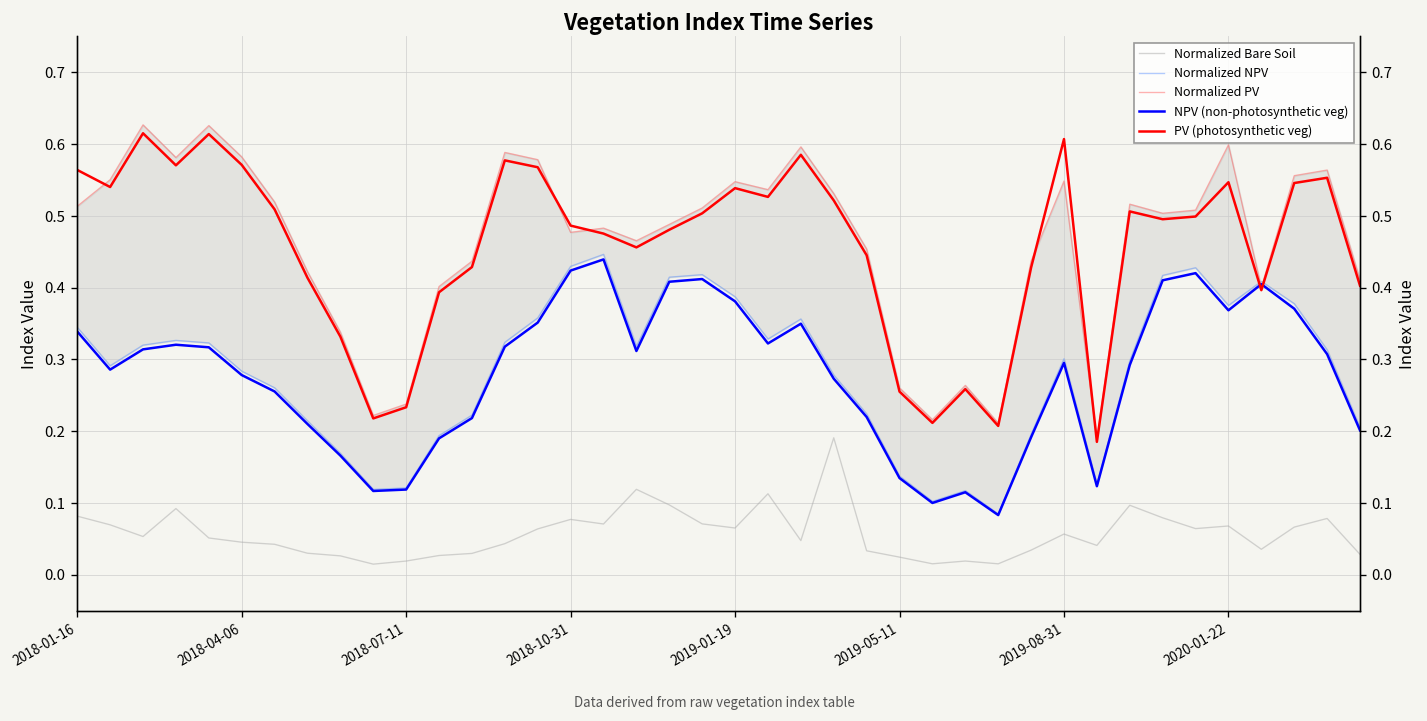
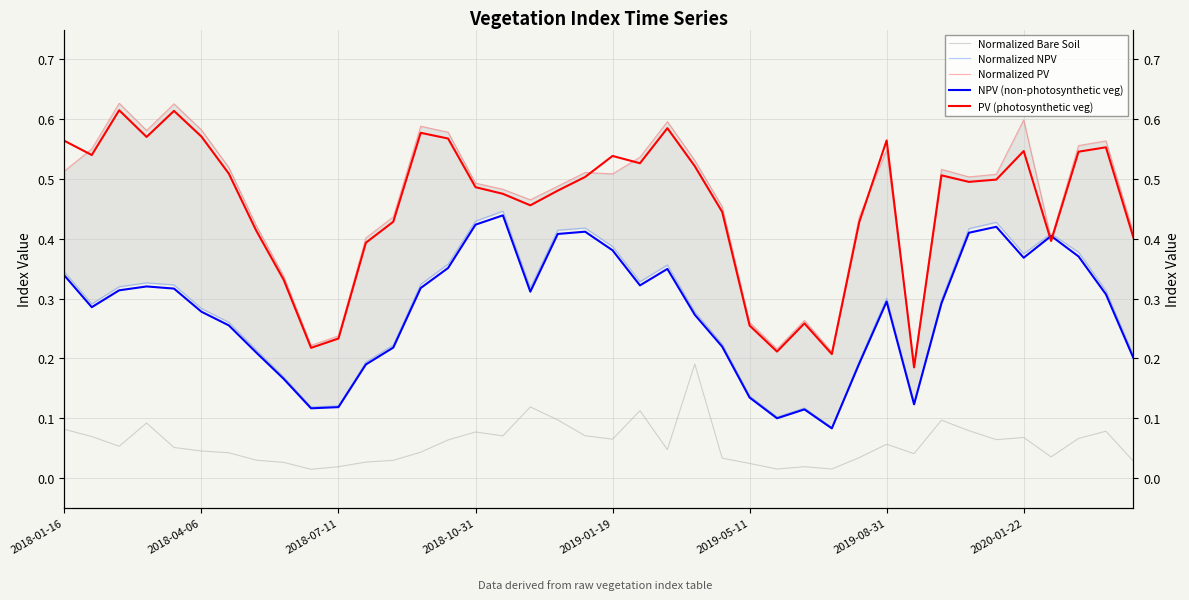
Normalized PV, 2018-10-31: 0.48 -> 0.49
Normalized PV, 2019-01-19: 0.55 -> 0.51
PV (photosynthetic veg), 2019-08-31: 0.61 -> 0.56
